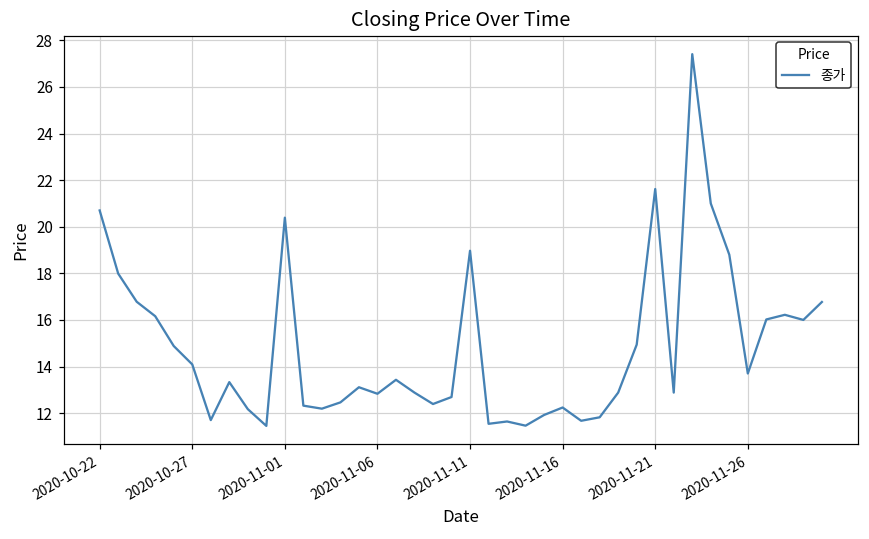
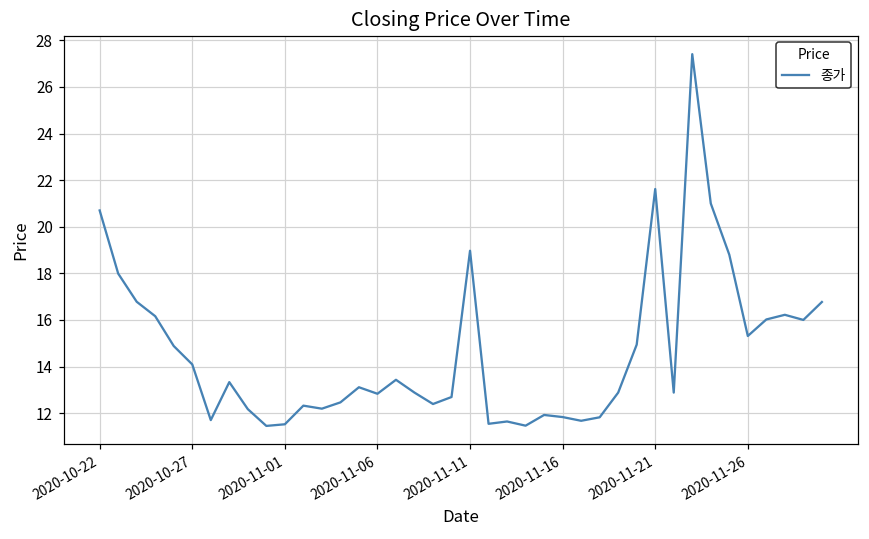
2020-11-01: 20.4 -> 11.5
2020-11-16: 12.2 -> 11.8
2020-11-26: 13.7 -> 15.3
